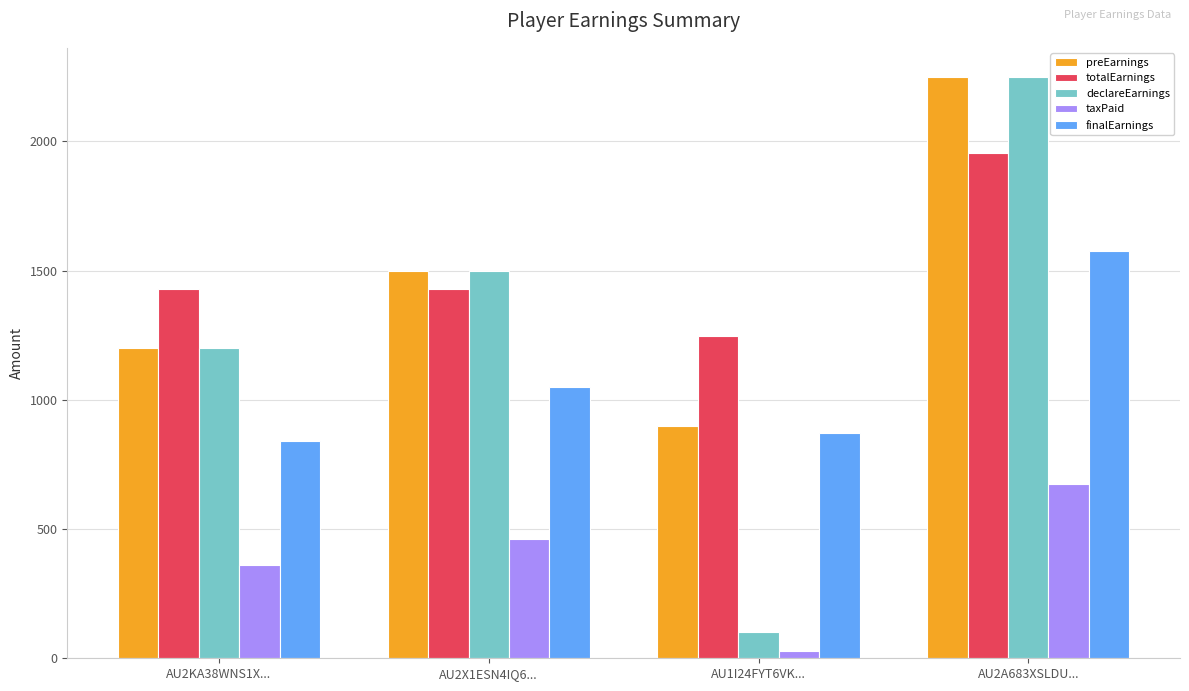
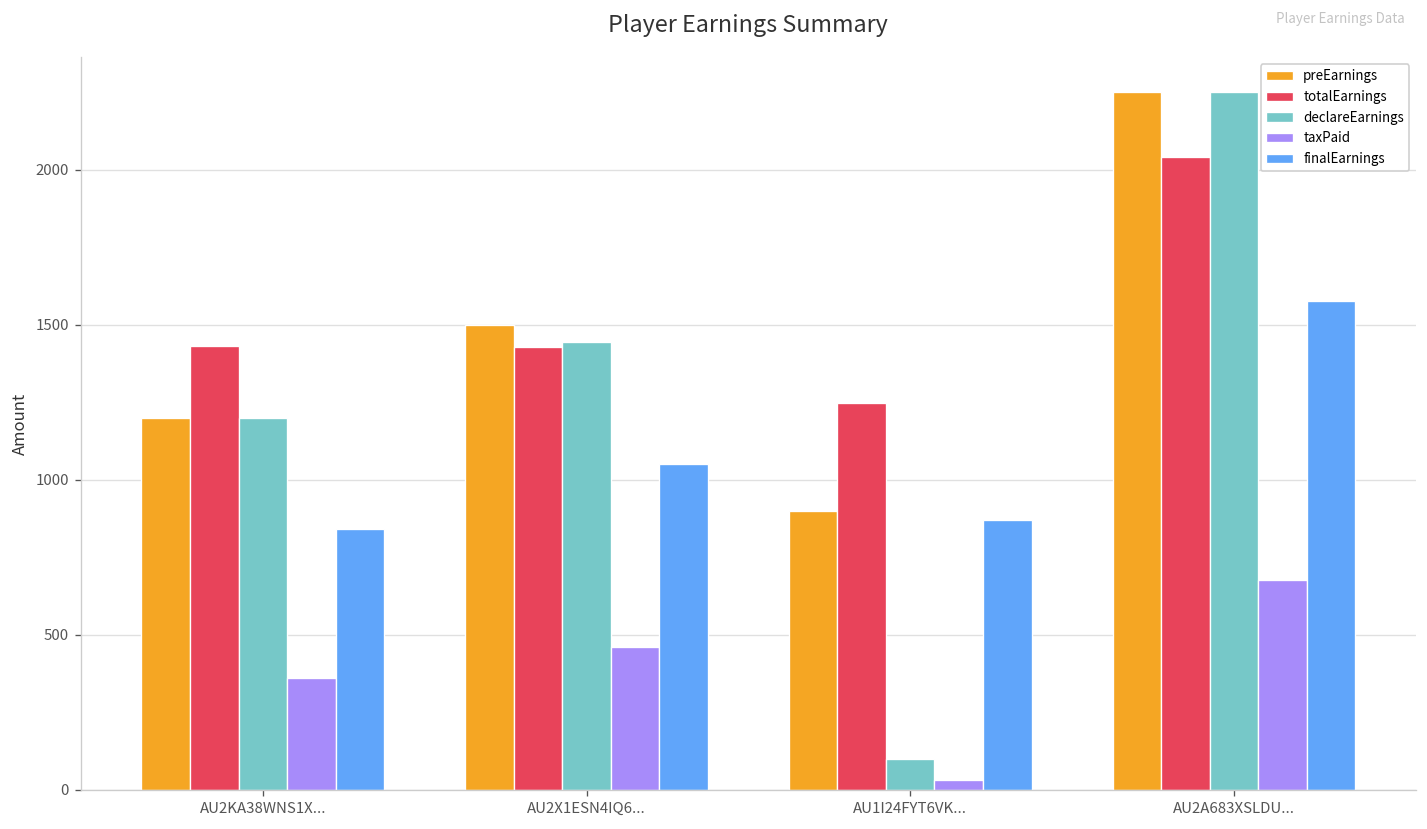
declareEarnings, AU2X1ESN4IQ6...: 1500 -> 1440
totalEarnings, AU2A683XSLDU...: 1950 -> 2040
